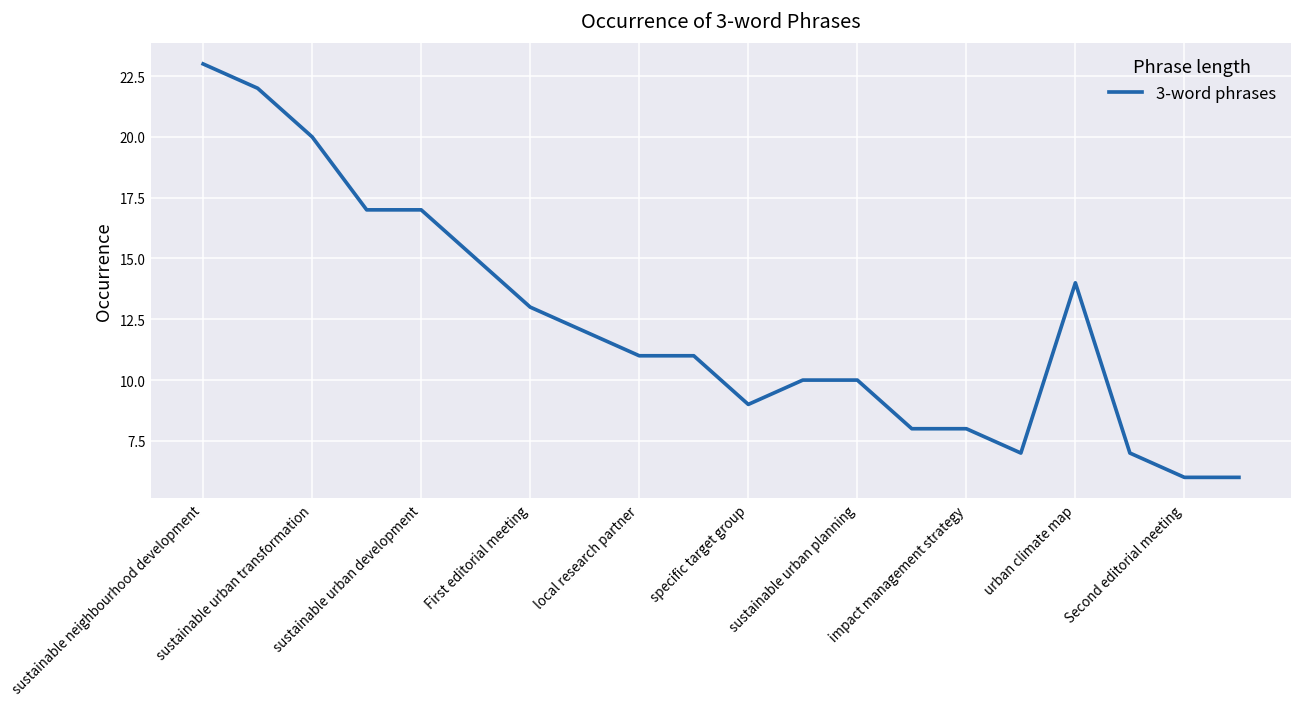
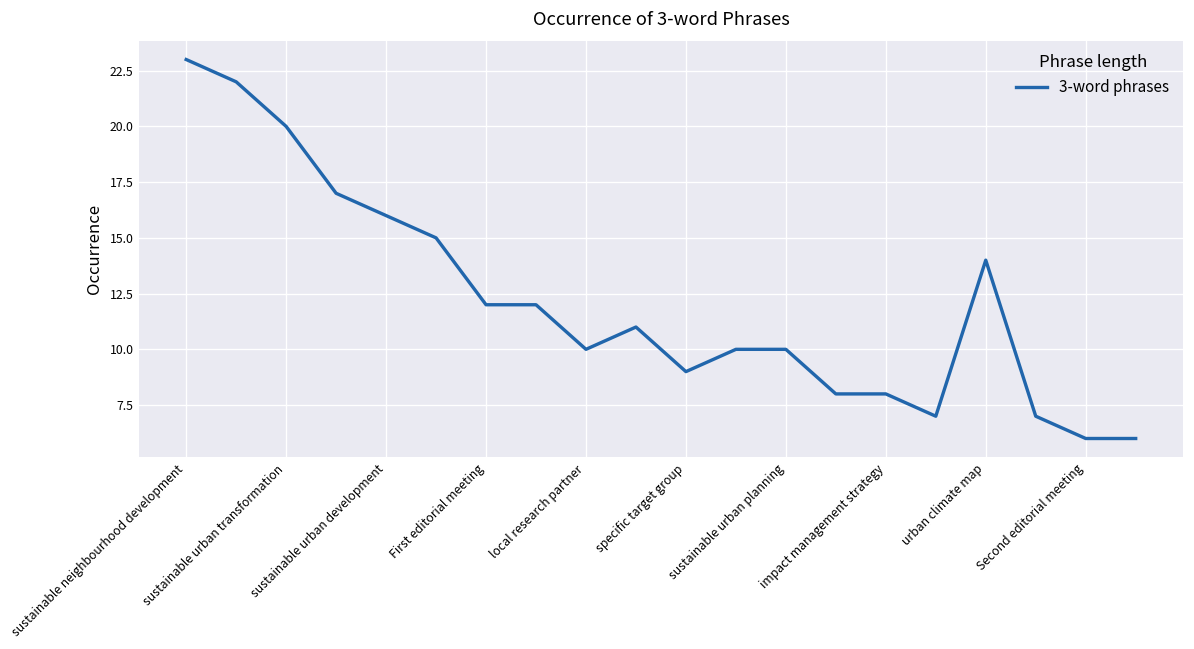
sustainable urban development: 17 -> 16
First editorial meeting: 13 -> 12
local research partner: 11 -> 10
